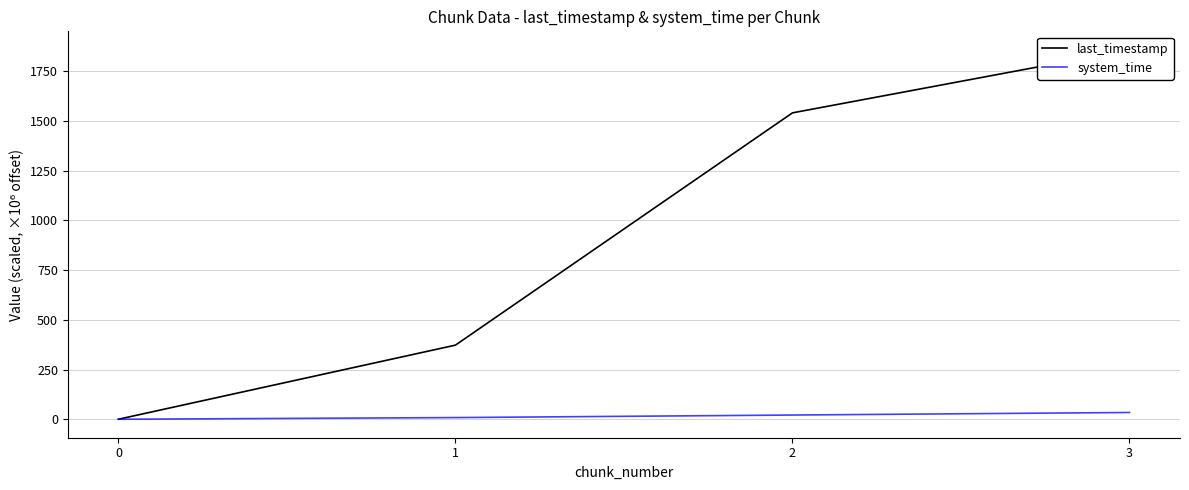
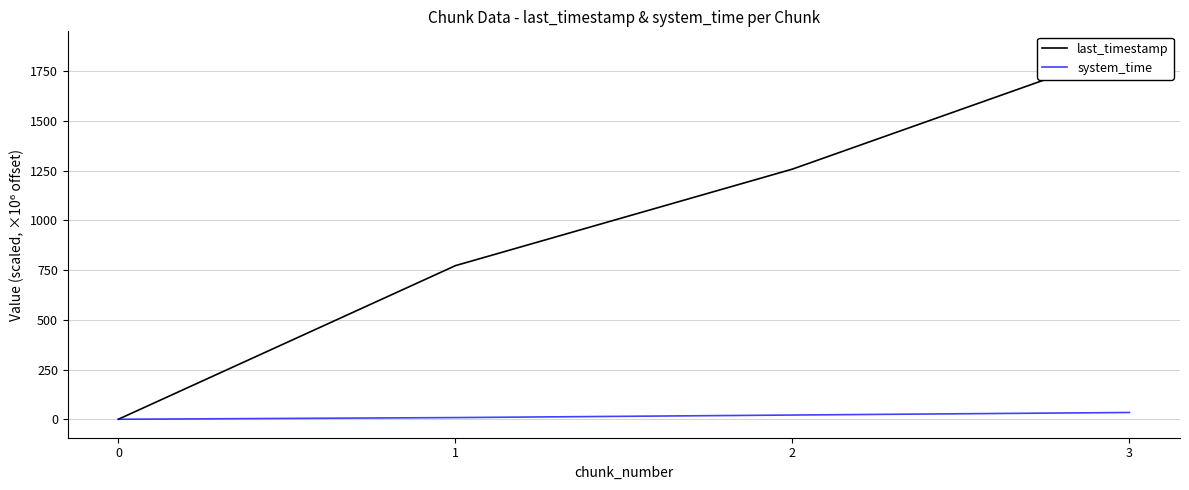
last_timestamp, 1: 370 -> 770
last_timestamp, 2: 1540 -> 1260
